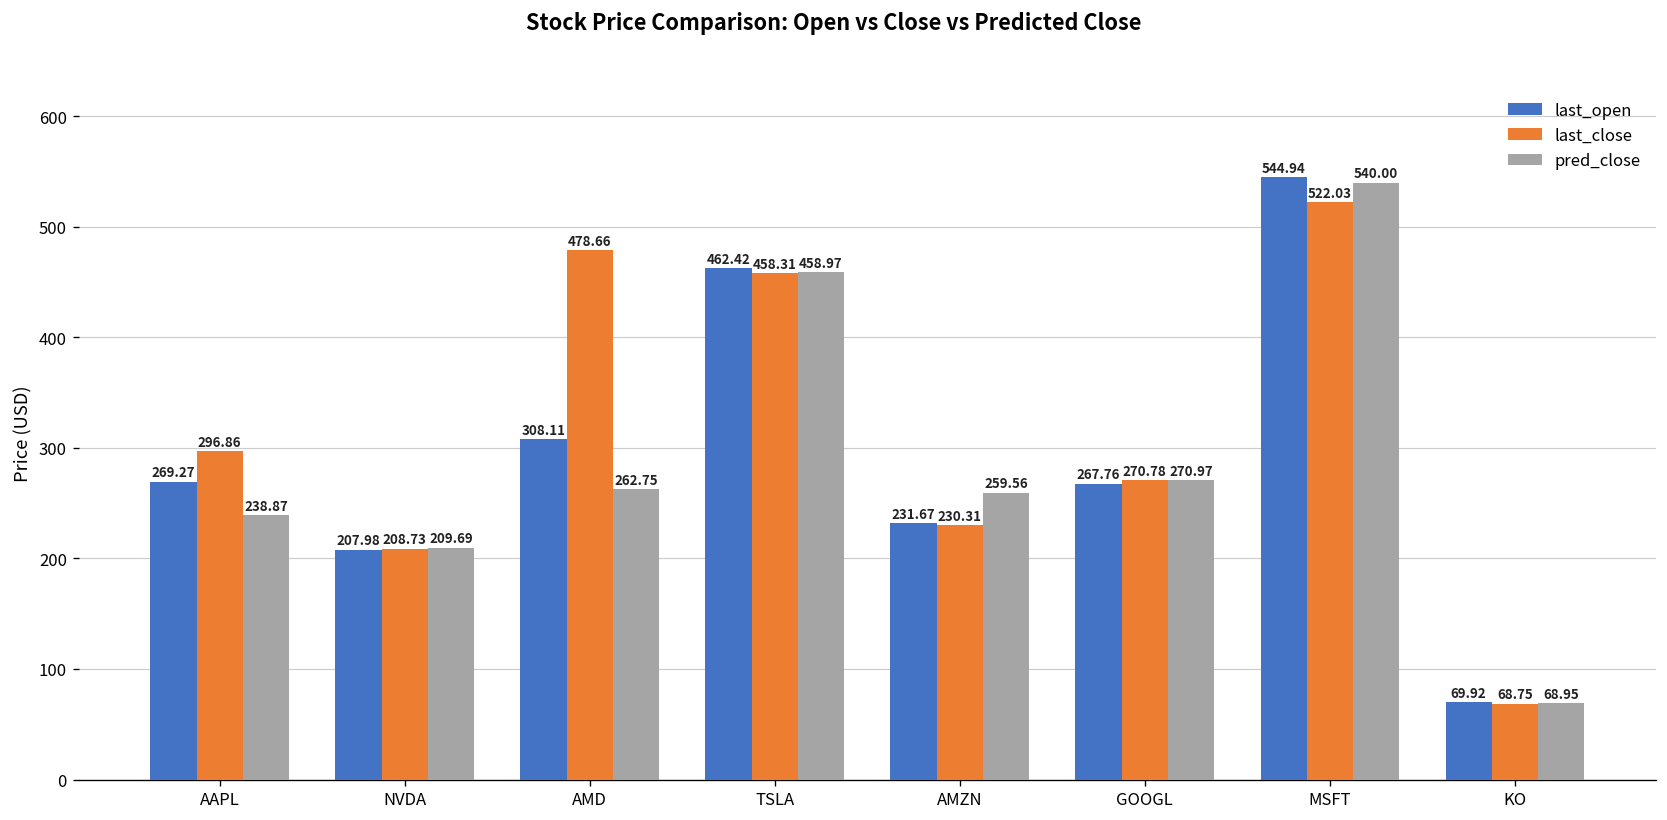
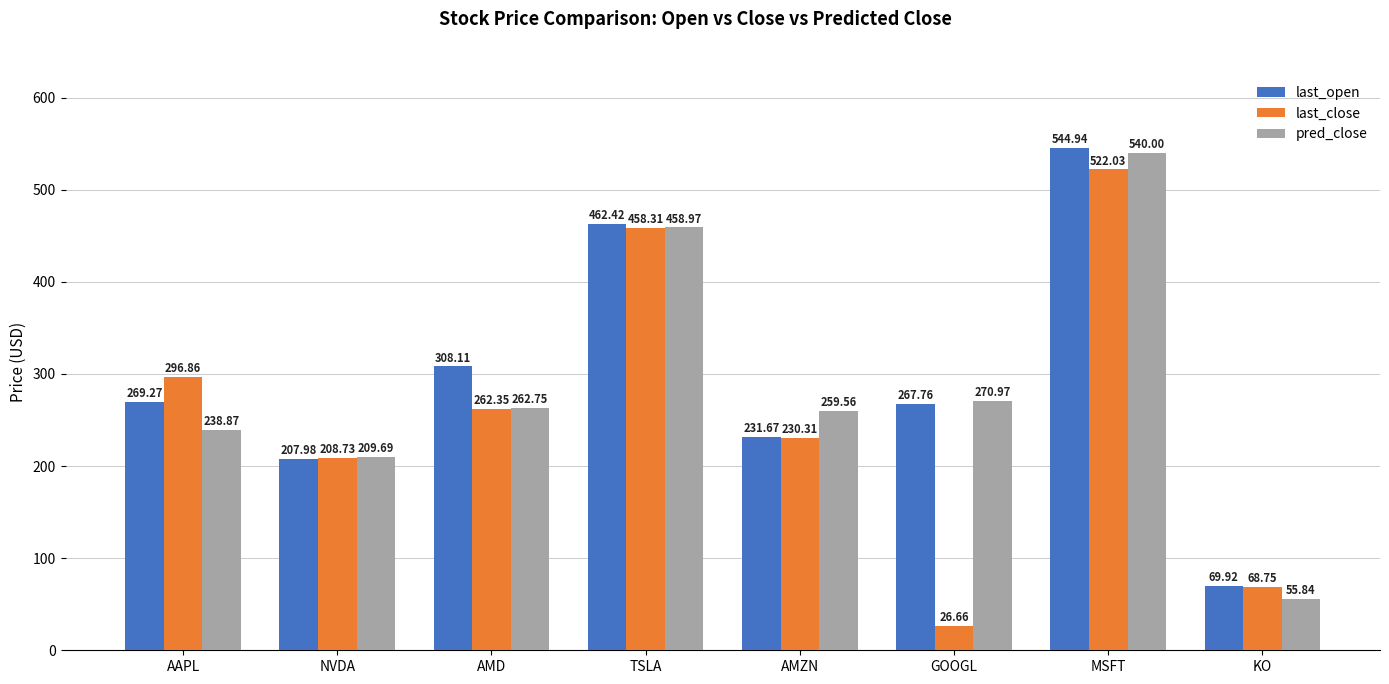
last_close, AMD: 478.66 -> 262.35
last_close, GOOGL: 270.78 -> 26.66
pred_close, KO: 68.95 -> 55.84
